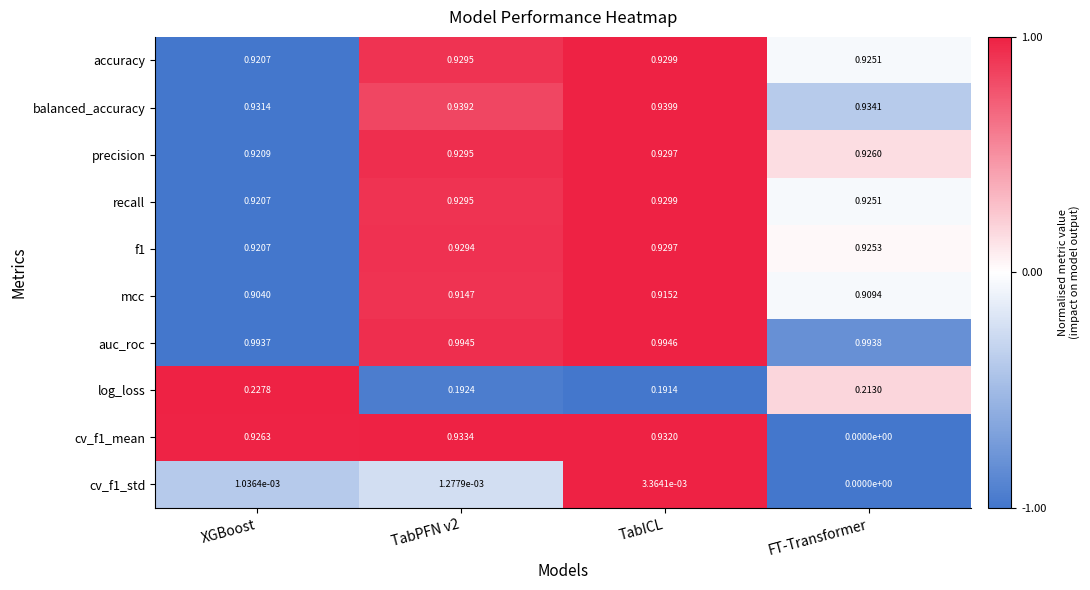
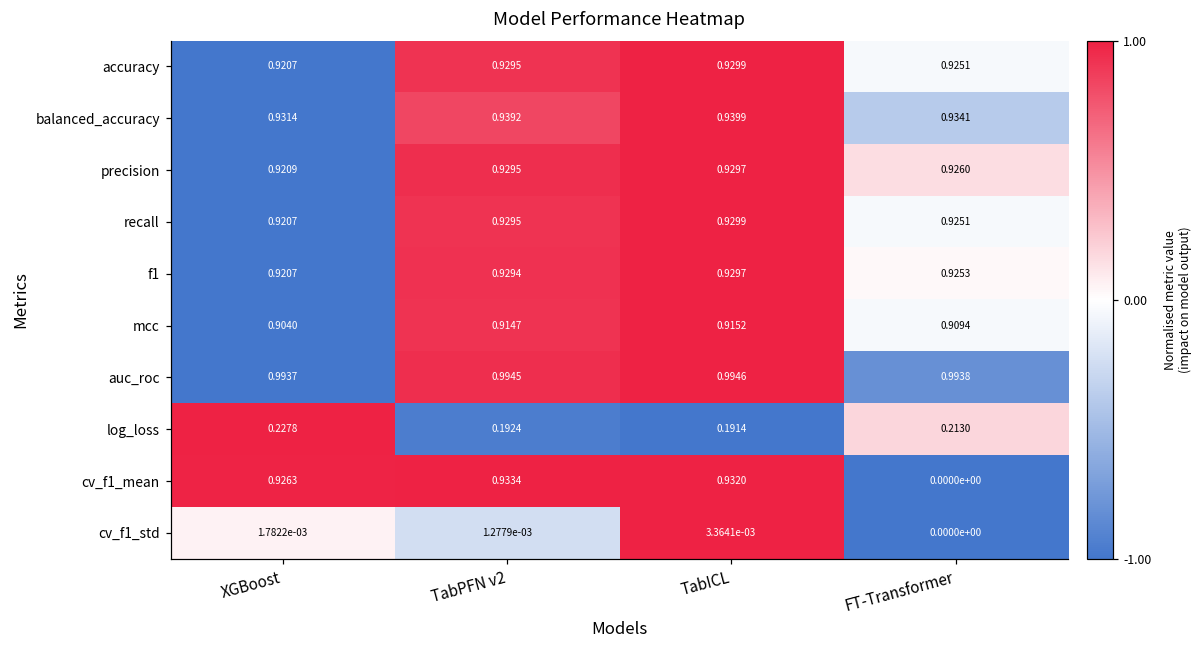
cv_f1_std, XGBoost: 1.0364e-03 -> 1.7822e-03
